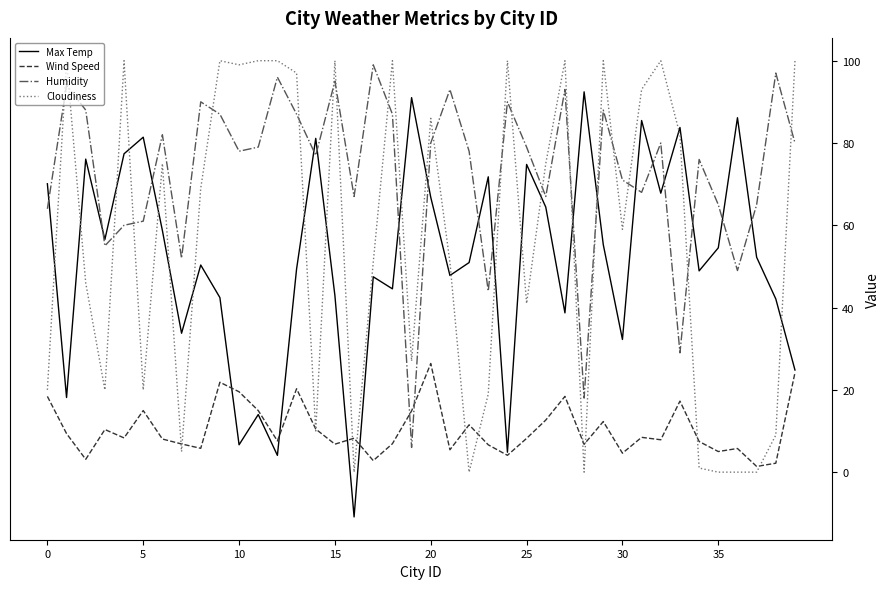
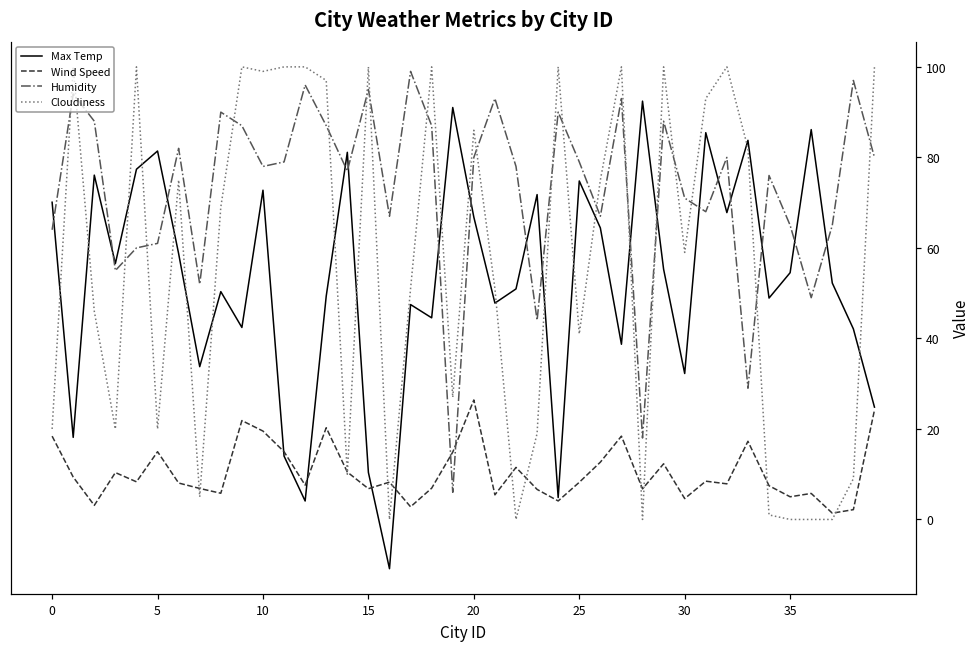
Max Temp, 10: 7 -> 73
Max Temp, 15: 43 -> 10
